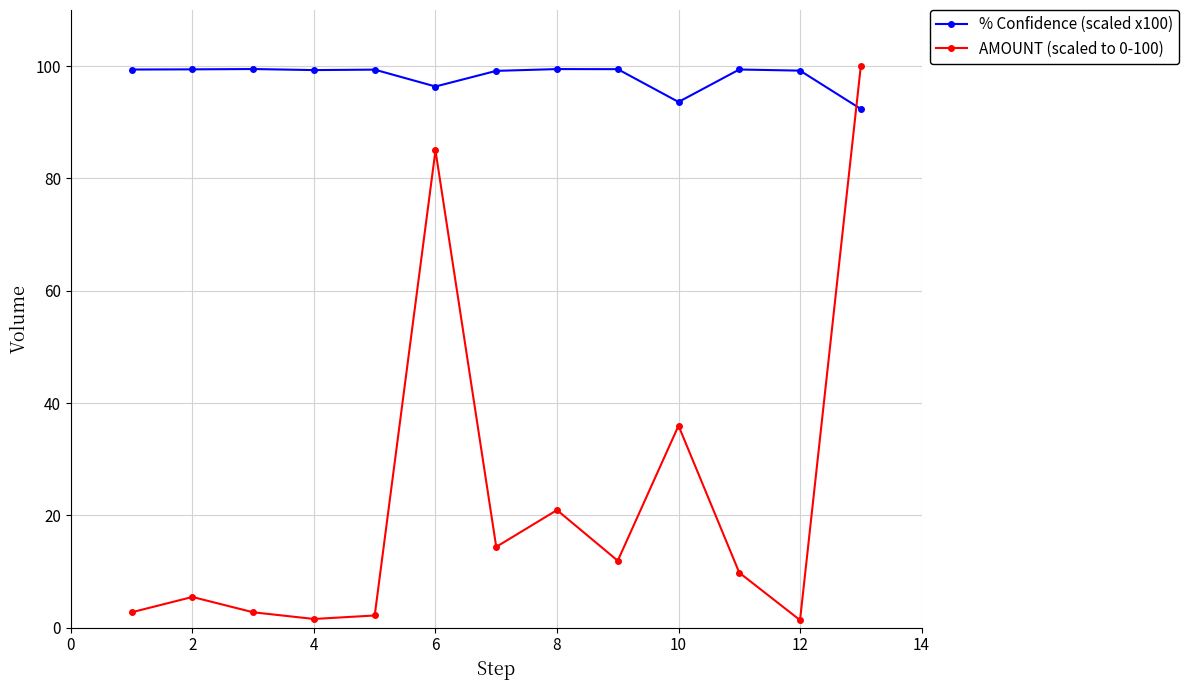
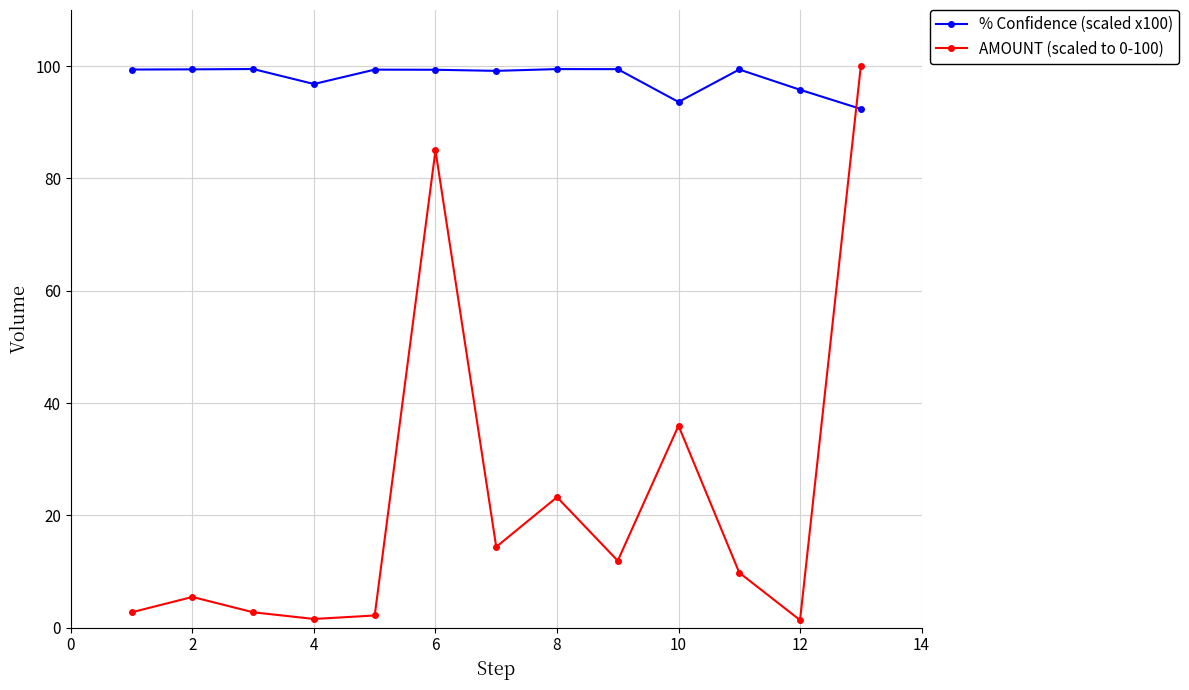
% Confidence (scaled x100), 4: 99 -> 97
% Confidence (scaled x100), 6: 96 -> 99
AMOUNT (scaled to 0-100), 8: 21 -> 23
% Confidence (scaled x100), 12: 99 -> 96
